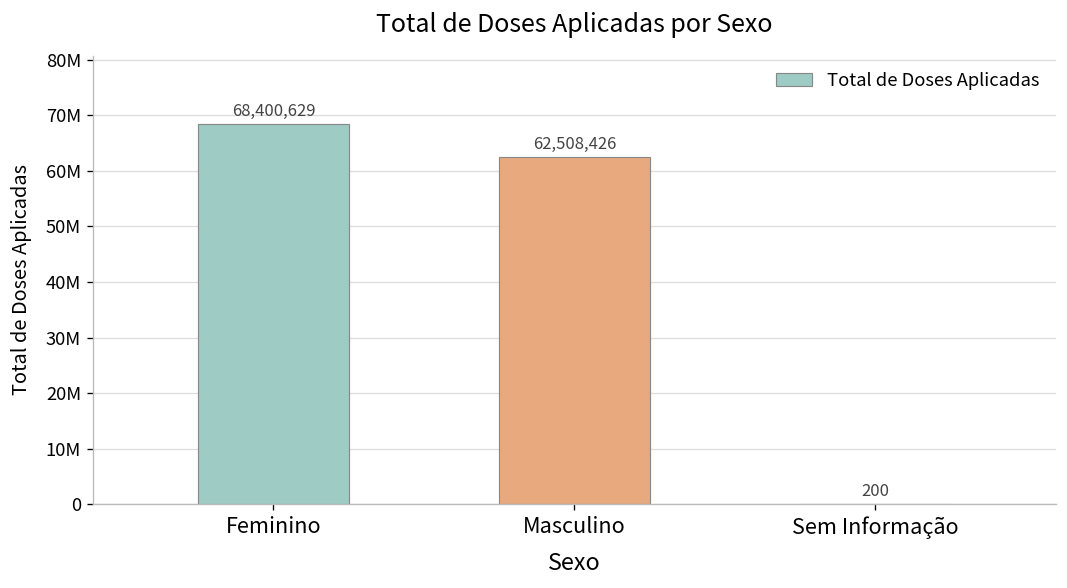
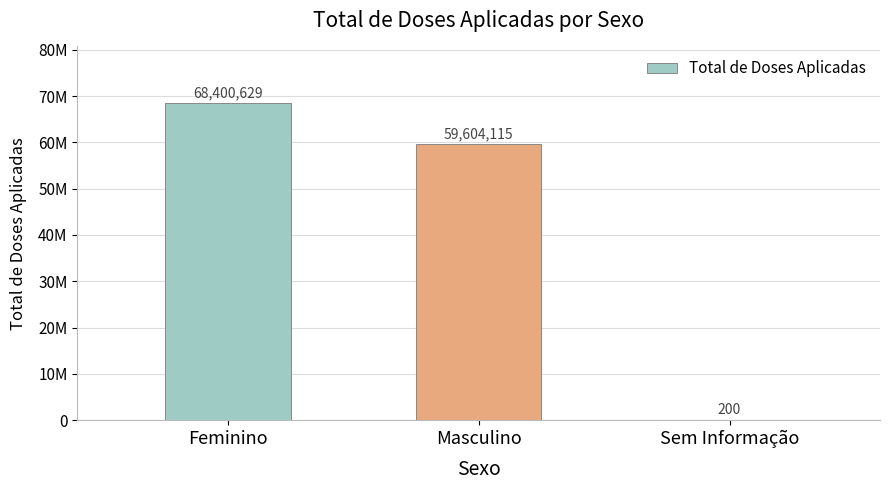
Masculino: 62,508,426 -> 59,604,115
